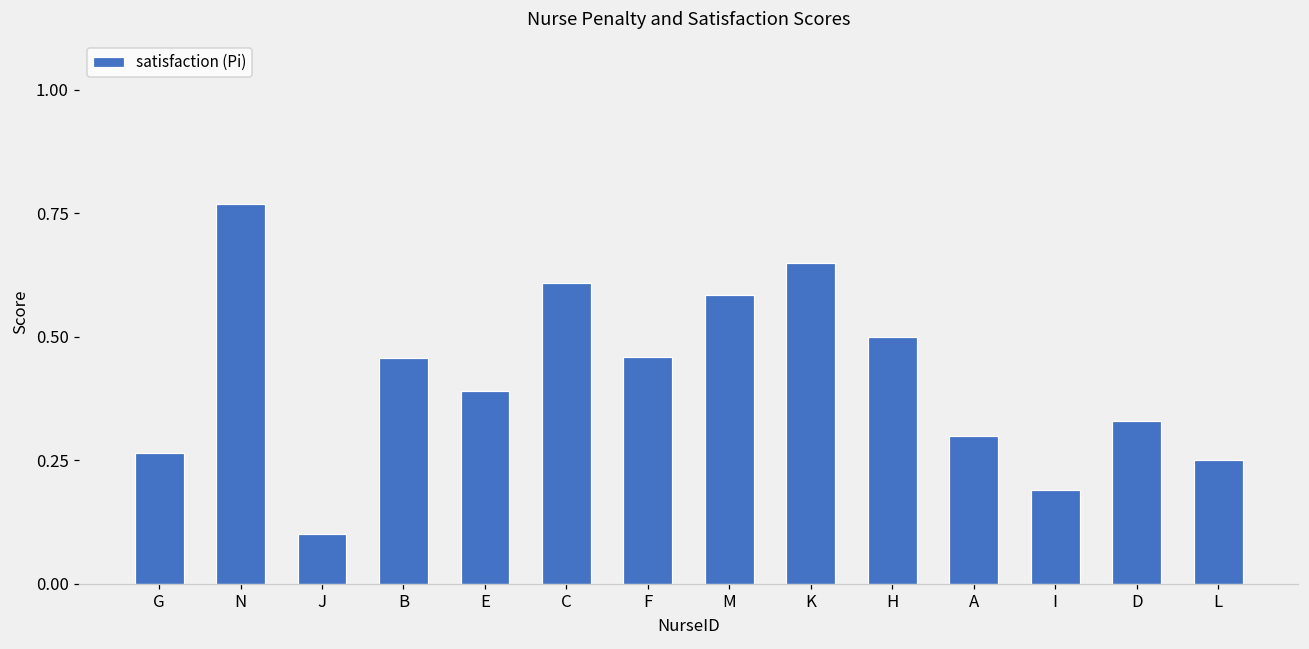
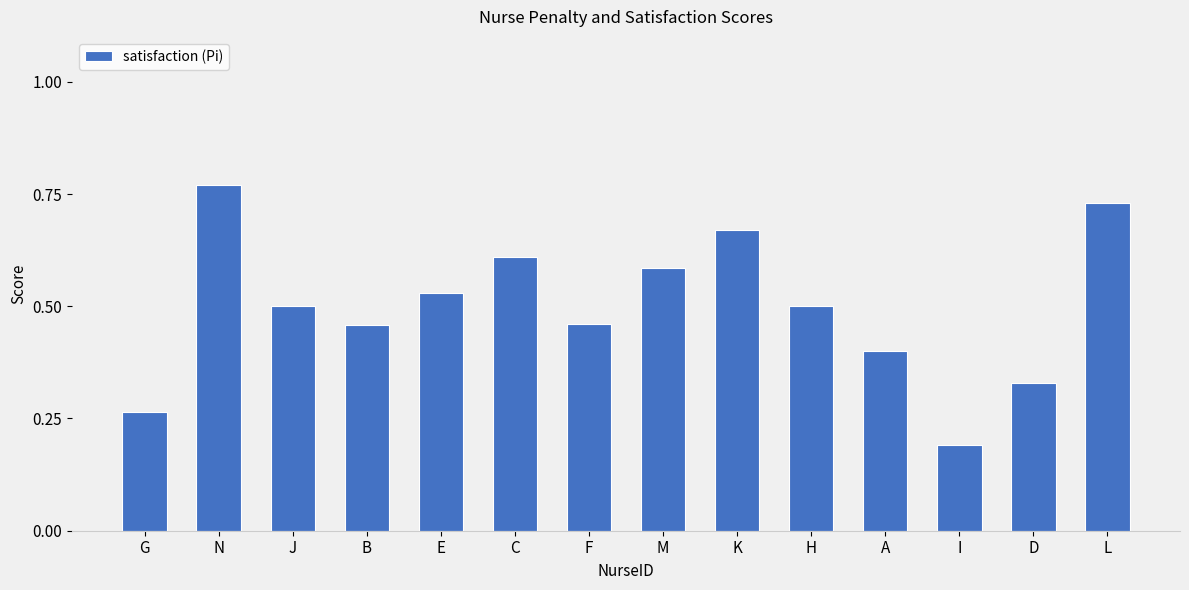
J: 0.1 -> 0.5
E: 0.39 -> 0.53
K: 0.65 -> 0.67
A: 0.3 -> 0.4
L: 0.25 -> 0.73
